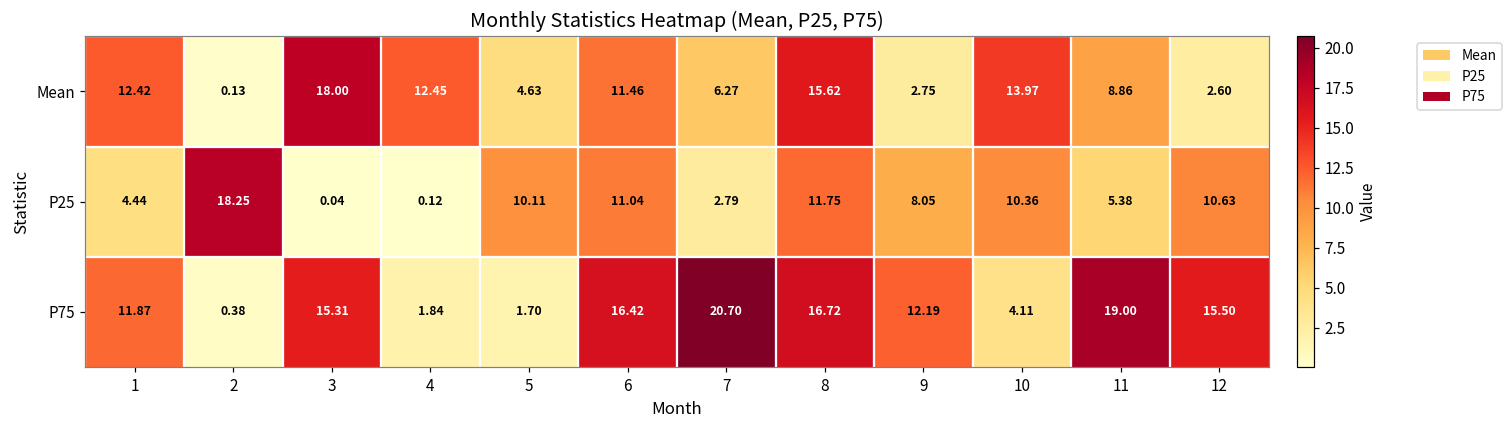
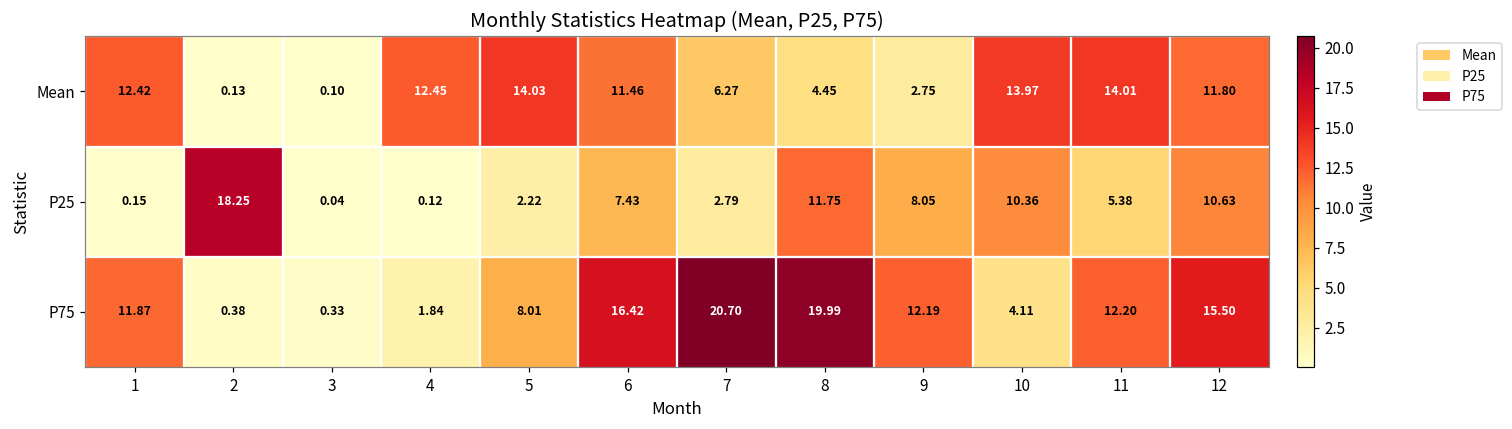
Mean, 3: 18.00 -> 0.10
Mean, 5: 4.63 -> 14.03
Mean, 8: 15.62 -> 4.45
Mean, 11: 8.86 -> 14.01
Mean, 12: 2.60 -> 11.80
P25, 1: 4.44 -> 0.15
P25, 5: 10.11 -> 2.22
P25, 6: 11.04 -> 7.43
P75, 3: 15.31 -> 0.33
P75, 5: 1.70 -> 8.01
P75, 8: 16.72 -> 19.99
P75, 11: 19.00 -> 12.20
